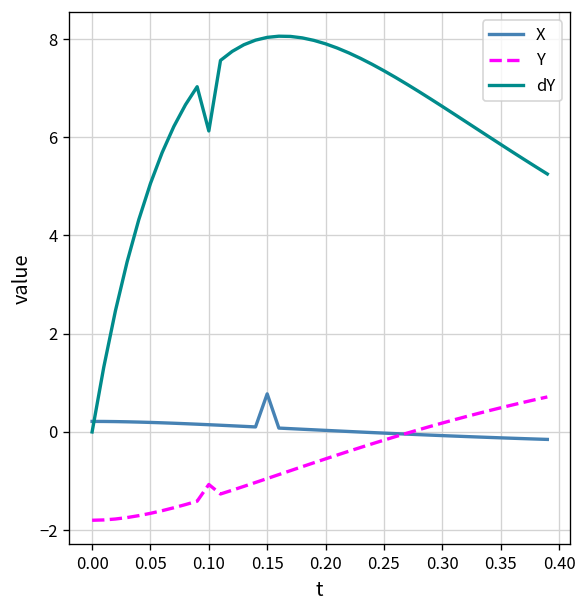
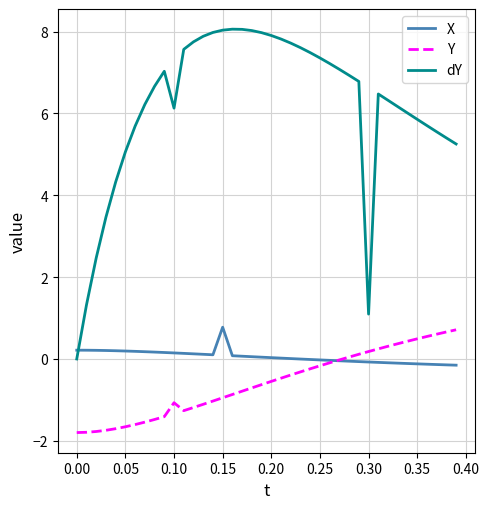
dY, 0.30: 6.6 -> 1.1
